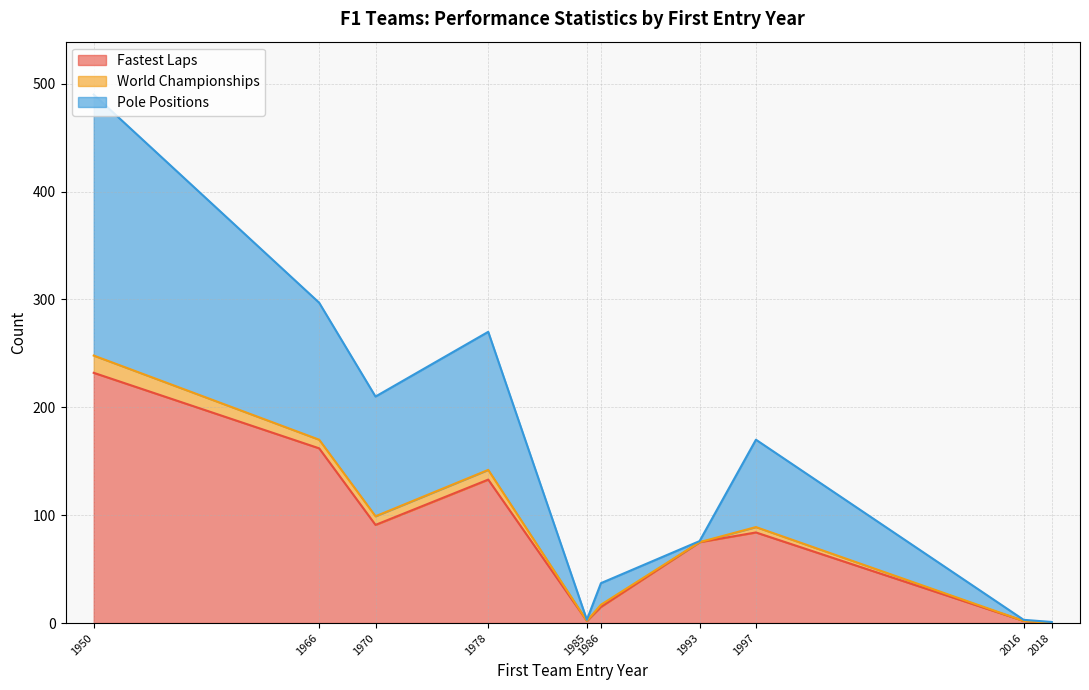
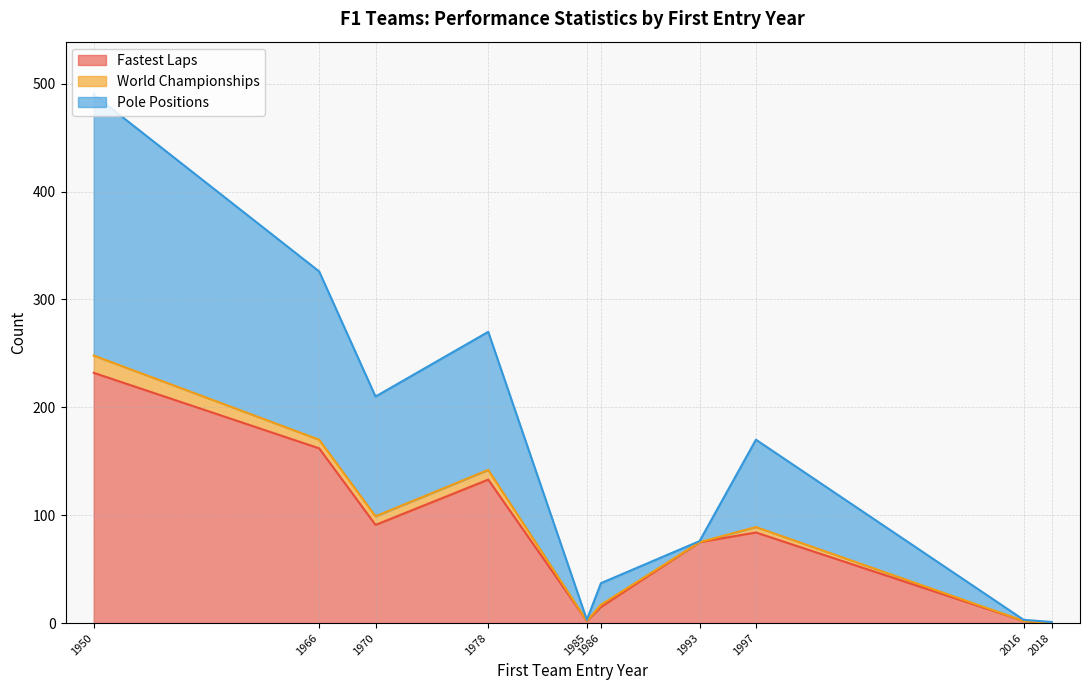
Pole Positions, 1966: 127 -> 156
